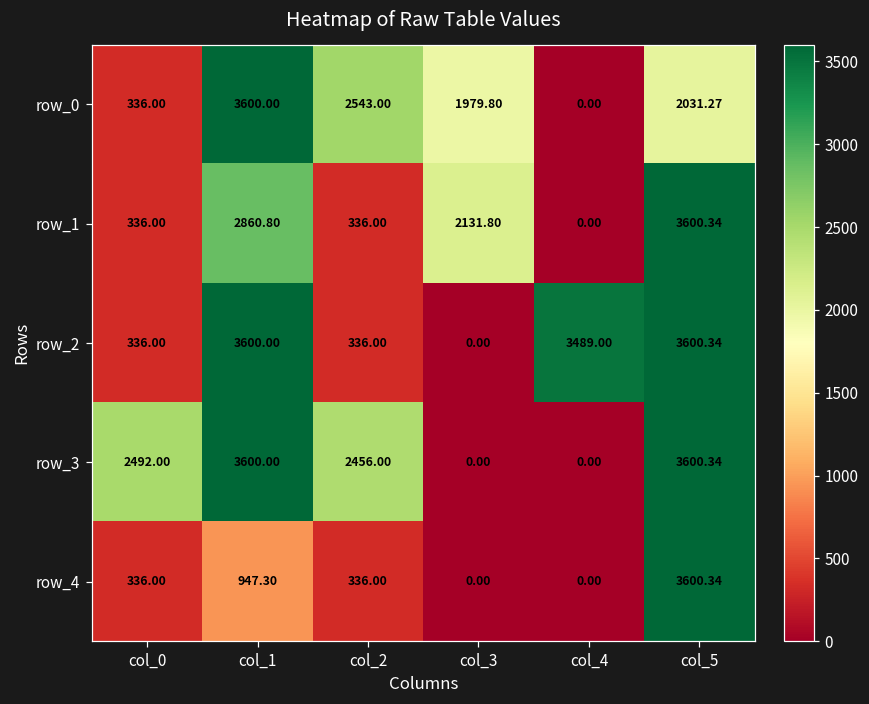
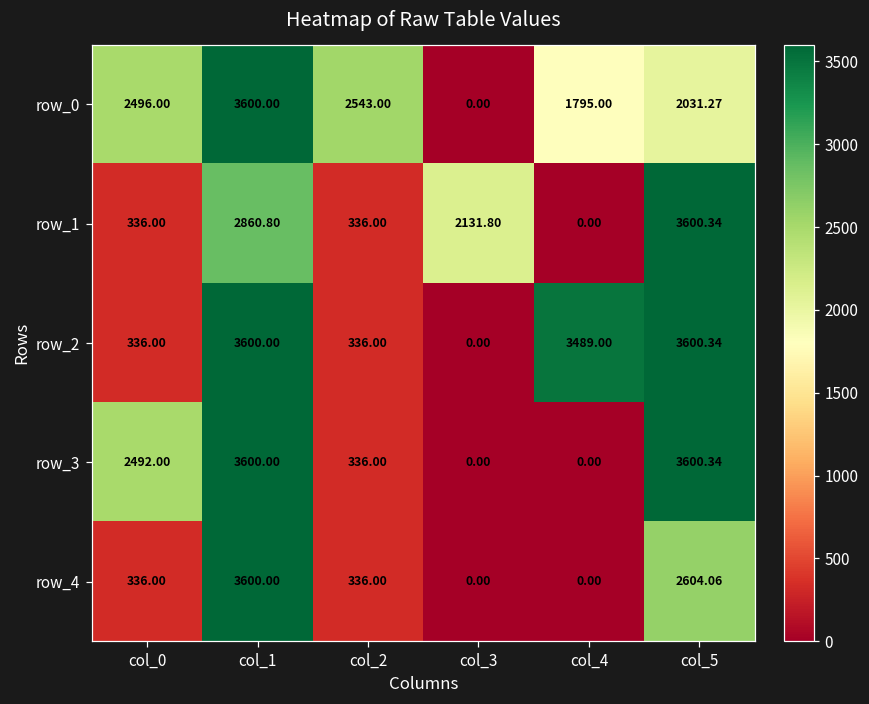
row_0, col_0: 336.00 -> 2496.00
row_0, col_3: 1979.80 -> 0.00
row_0, col_4: 0.00 -> 1795.00
row_3, col_2: 2456.00 -> 336.00
row_4, col_1: 947.30 -> 3600.00
row_4, col_5: 3600.34 -> 2604.06
